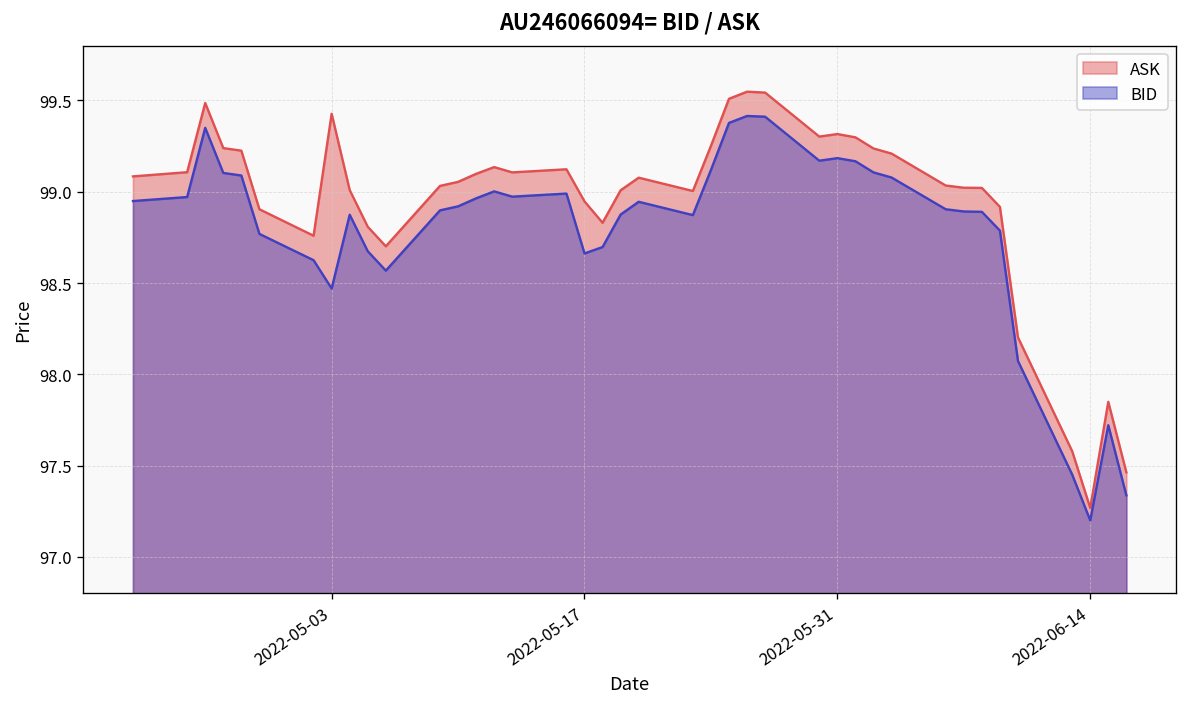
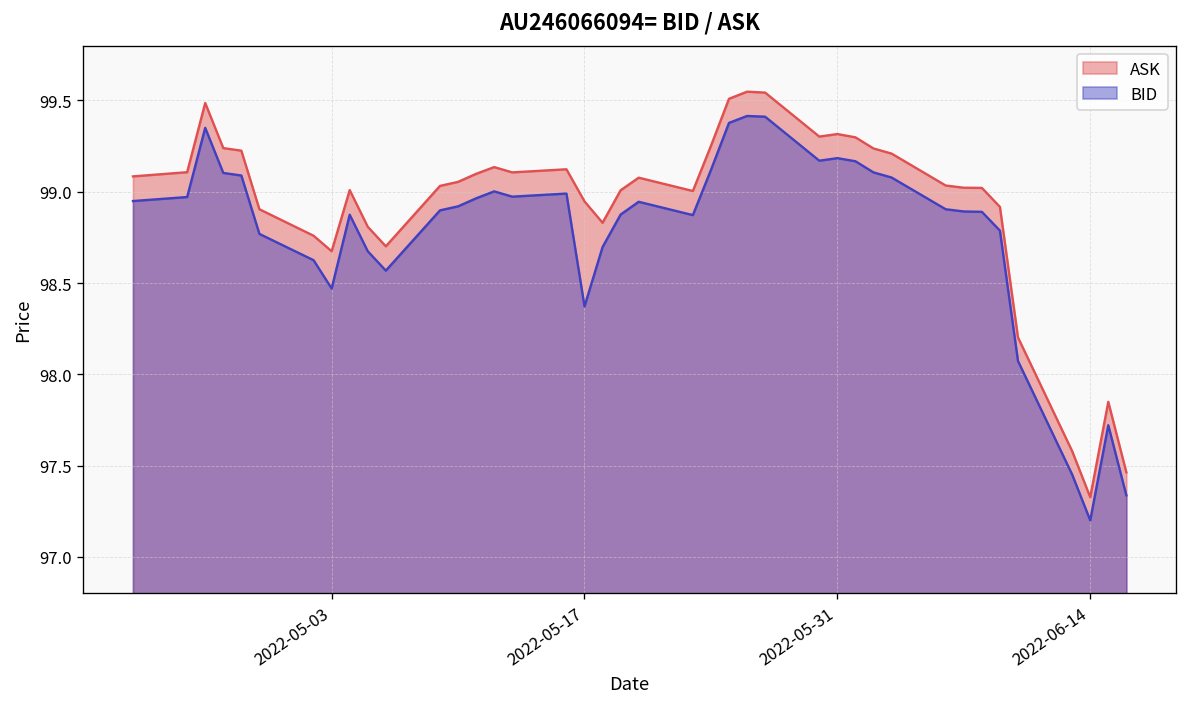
ASK, 2022-05-03: 99.43 -> 98.67
BID, 2022-05-17: 98.66 -> 98.37
ASK, 2022-06-14: 97.27 -> 97.33
